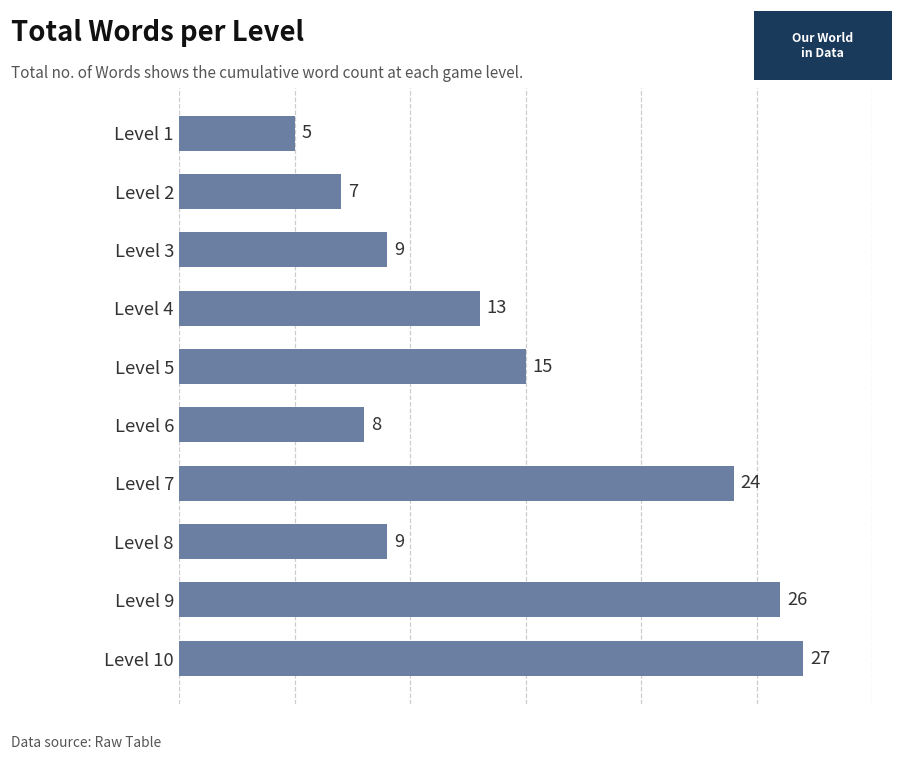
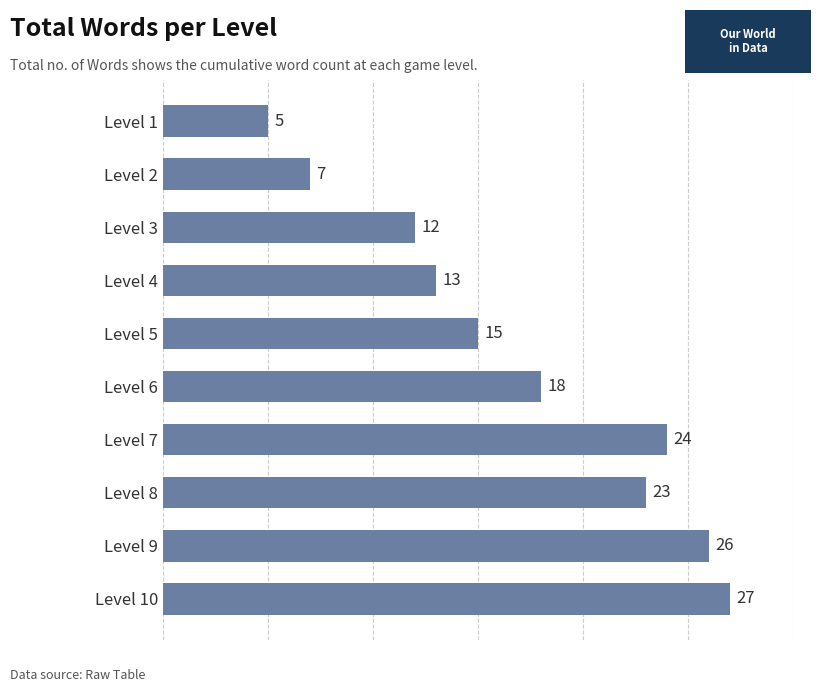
Level 3: 9 -> 12
Level 6: 8 -> 18
Level 8: 9 -> 23
